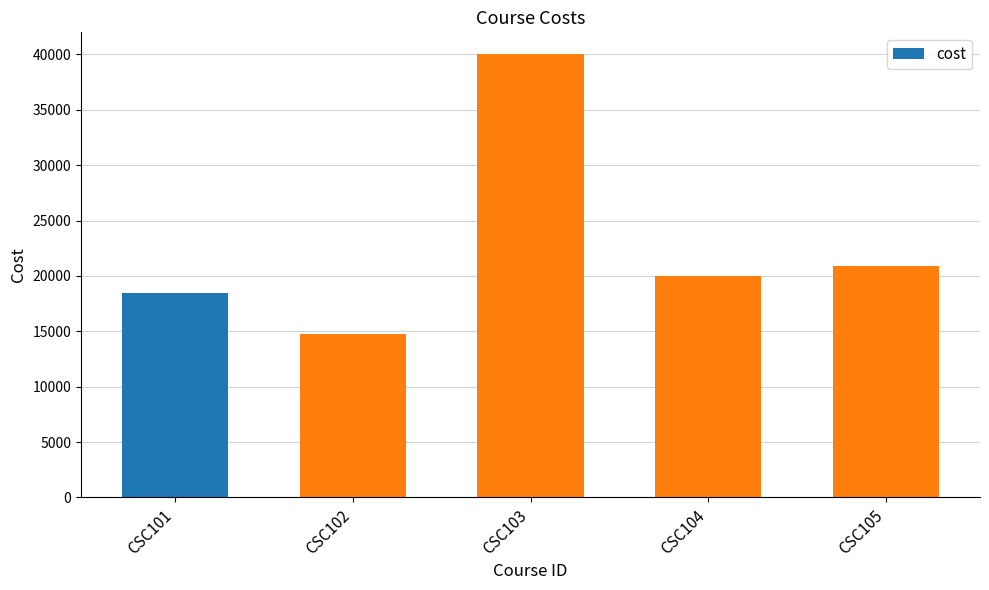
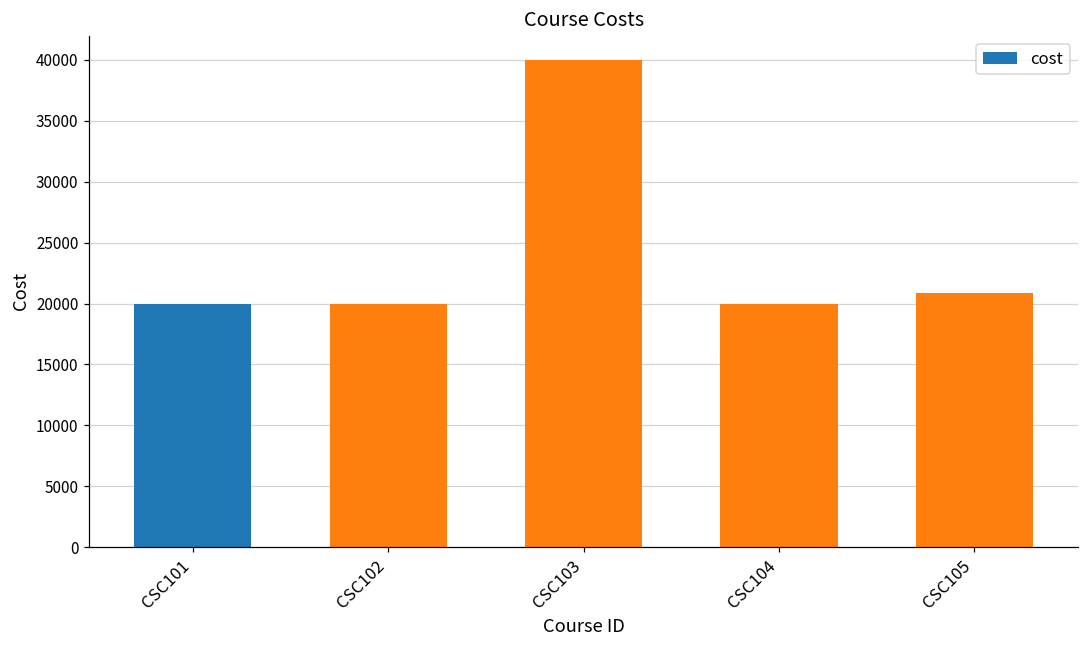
CSC101: 18500 -> 20000
CSC102: 14800 -> 20000
